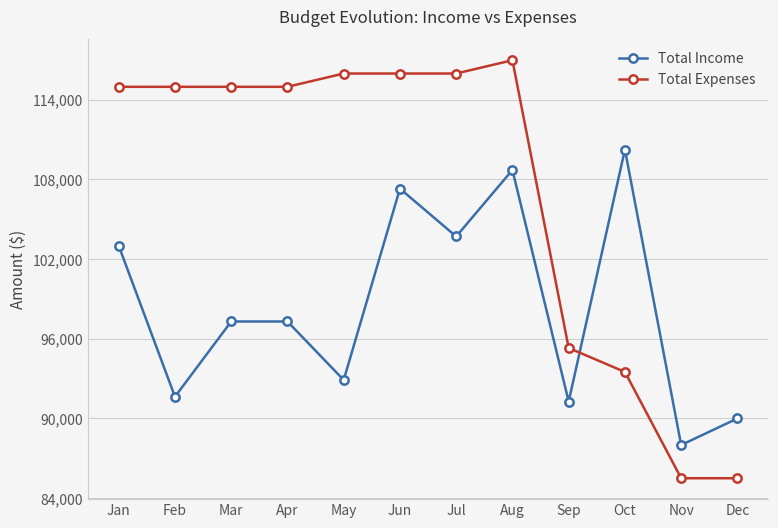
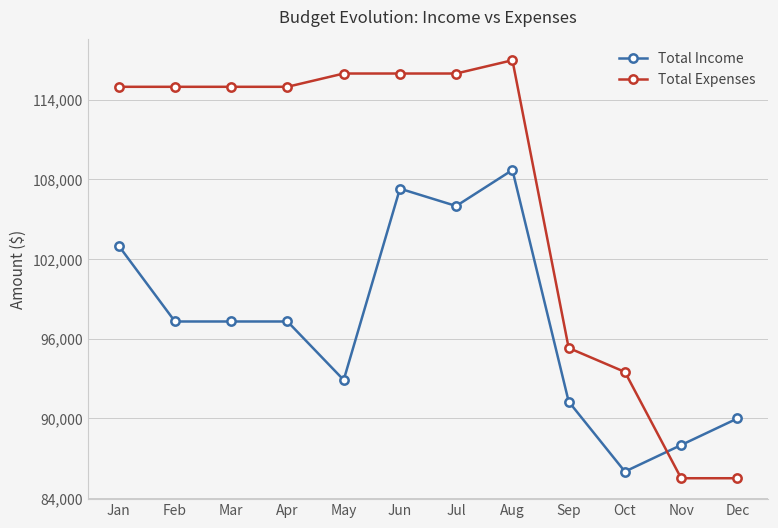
Total Income, Feb: 91,600 -> 97,300
Total Income, Jul: 103,700 -> 106,000
Total Income, Oct: 110,200 -> 86,000
